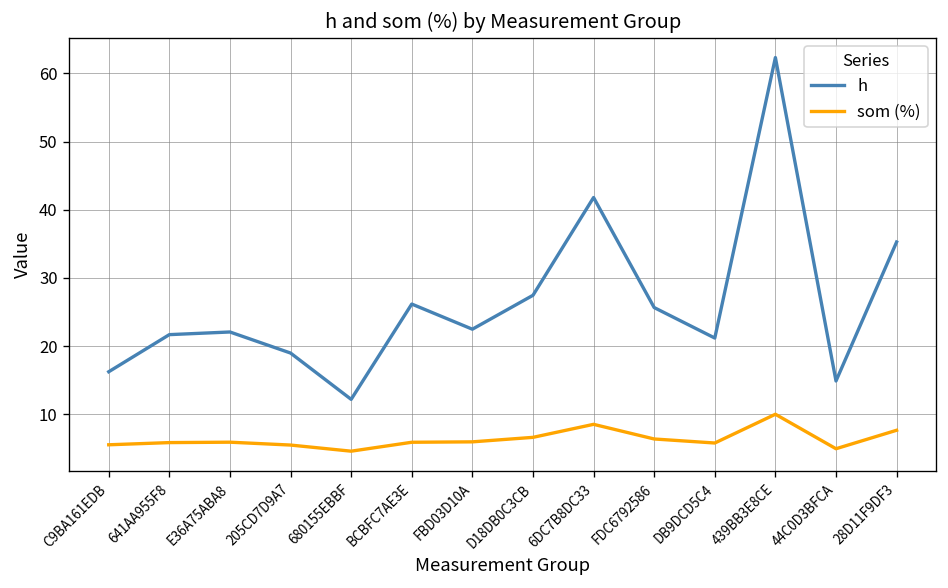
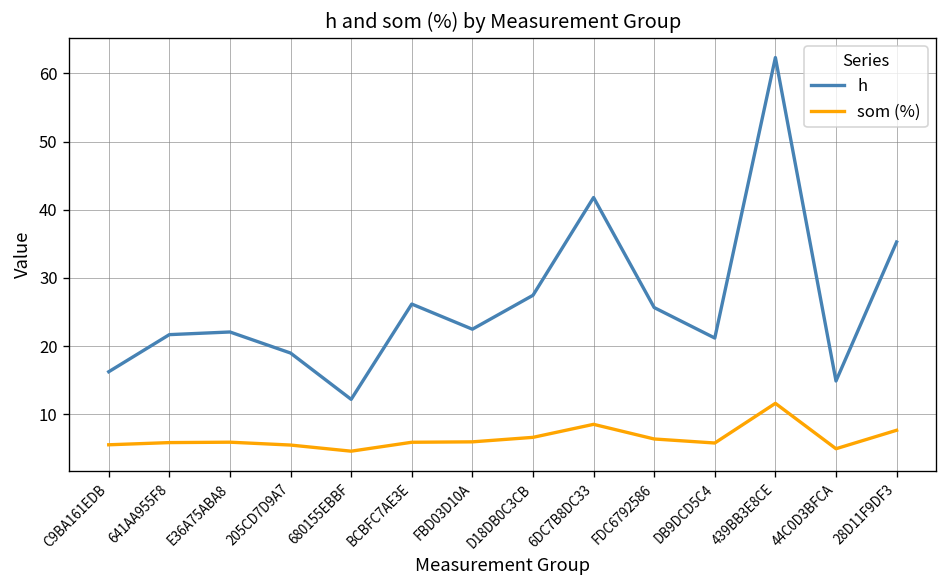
som (%), 439BB3E8CE: 10 -> 12
